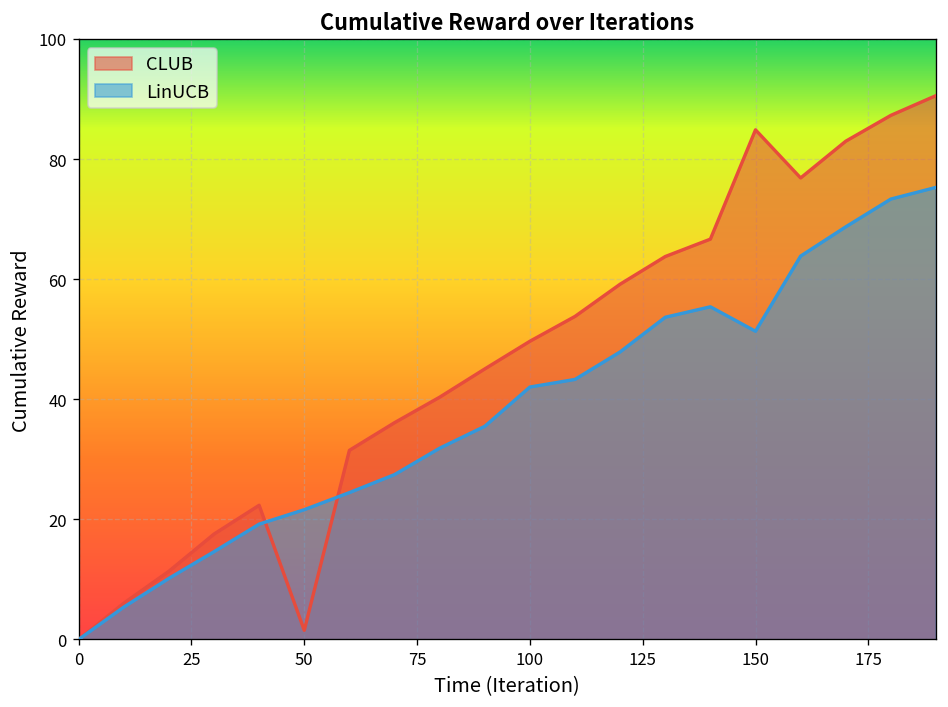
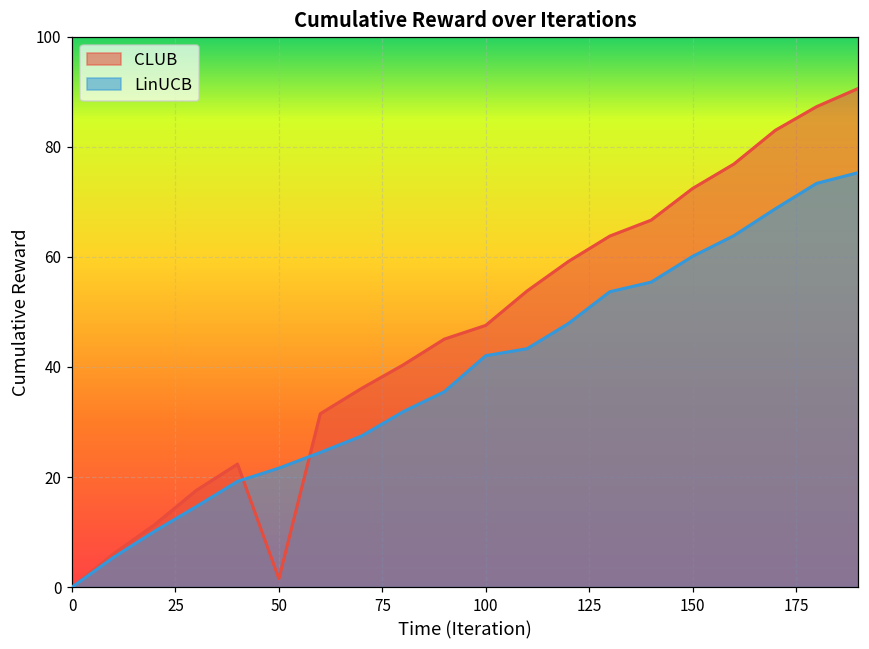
CLUB, 100: 50 -> 48
CLUB, 150: 85 -> 72
LinUCB, 150: 51 -> 60
